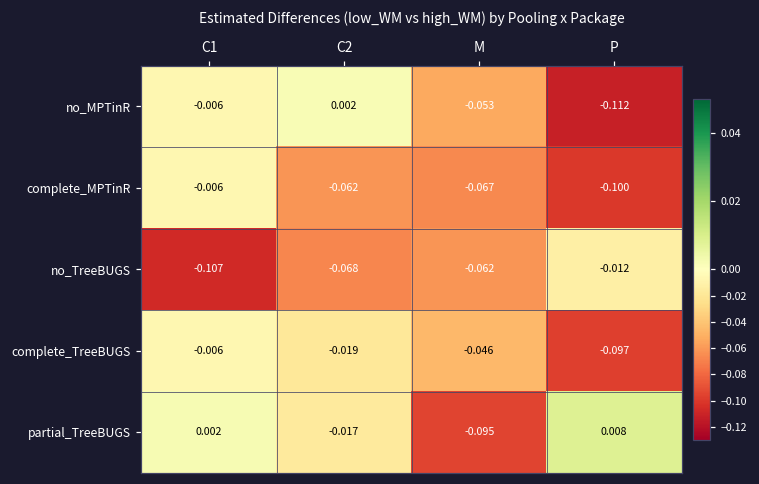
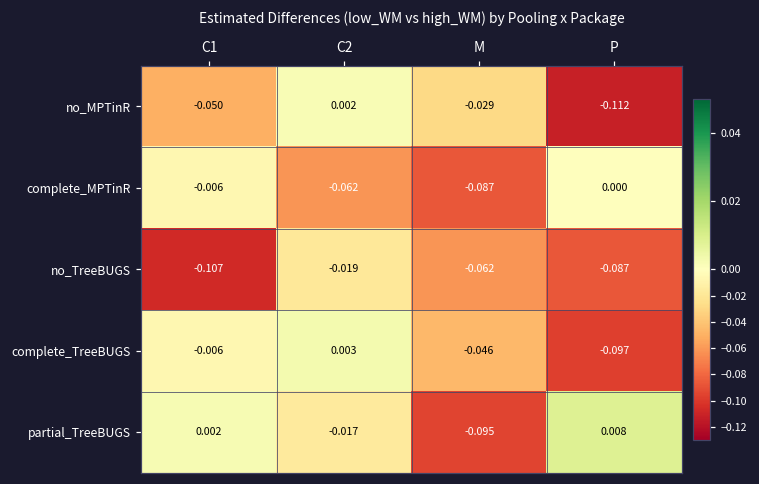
no_MPTinR, C1: -0.006 -> -0.050
no_MPTinR, M: -0.053 -> -0.029
complete_MPTinR, M: -0.067 -> -0.087
complete_MPTinR, P: -0.100 -> 0.000
no_TreeBUGS, C2: -0.068 -> -0.019
no_TreeBUGS, P: -0.012 -> -0.087
complete_TreeBUGS, C2: -0.019 -> 0.003
